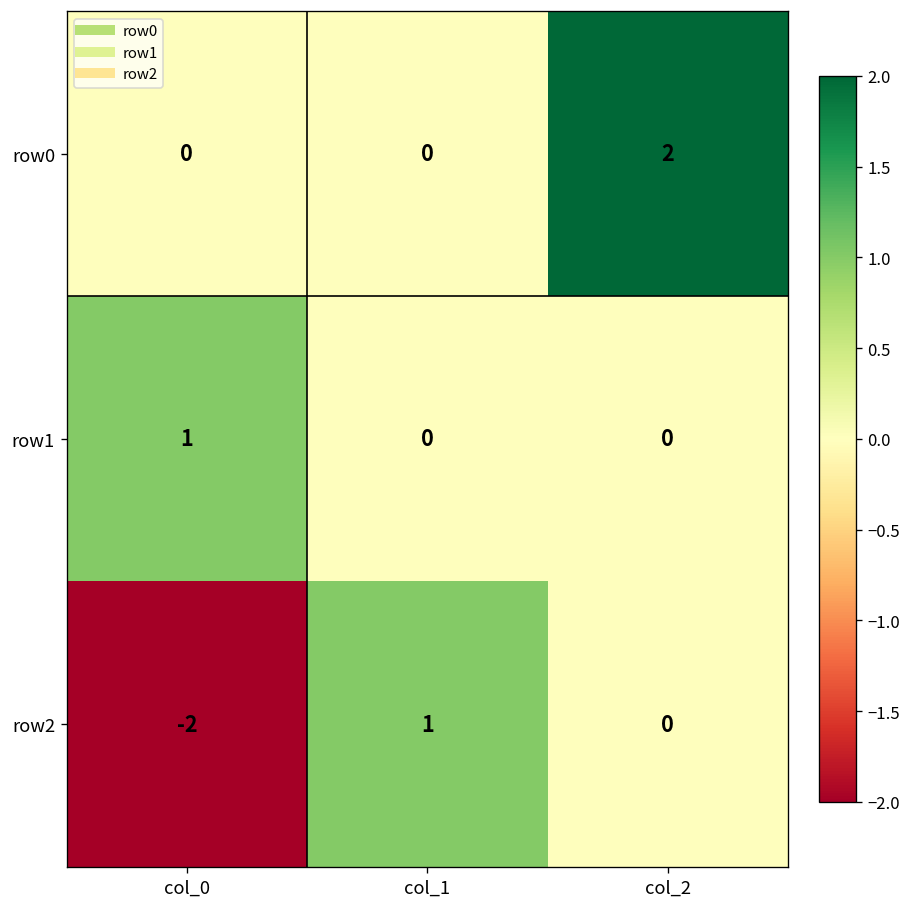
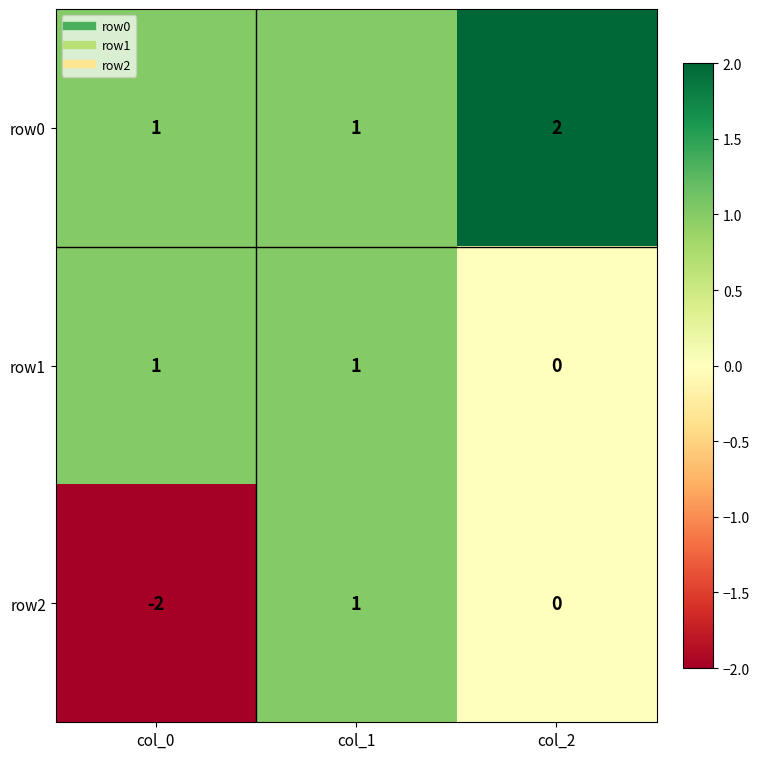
row0, col_0: 0 -> 1
row0, col_1: 0 -> 1
row1, col_1: 0 -> 1
